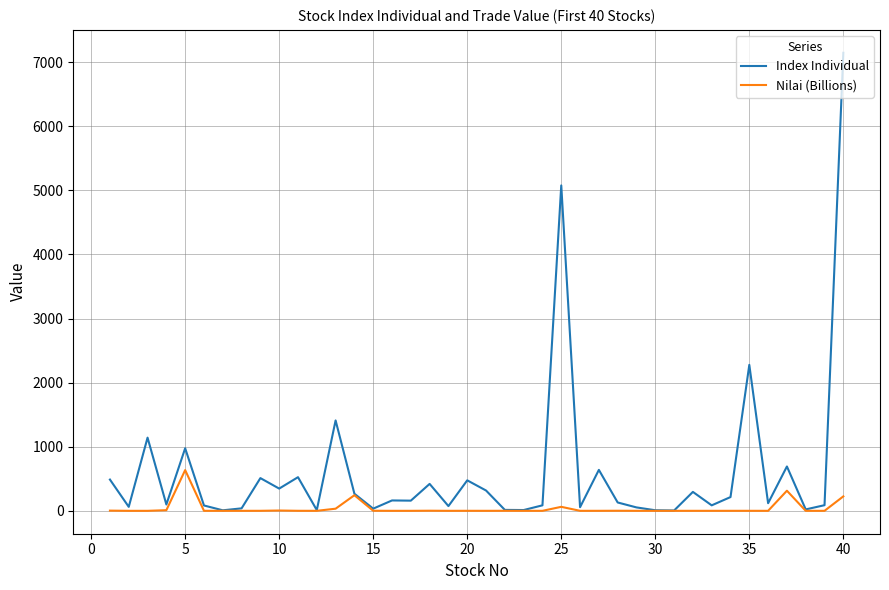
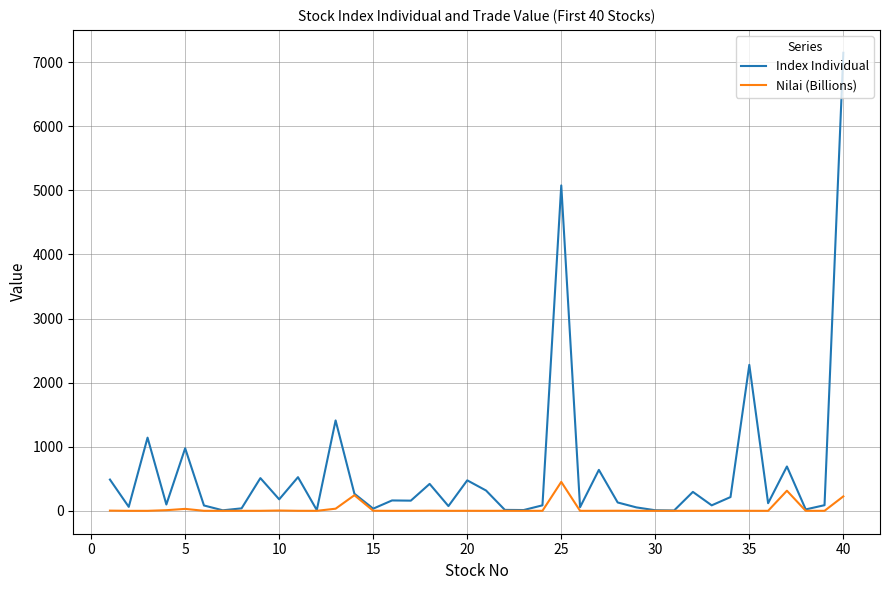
Nilai (Billions), 5: 600 -> 0
Index Individual, 10: 300 -> 200
Nilai (Billions), 25: 100 -> 500
